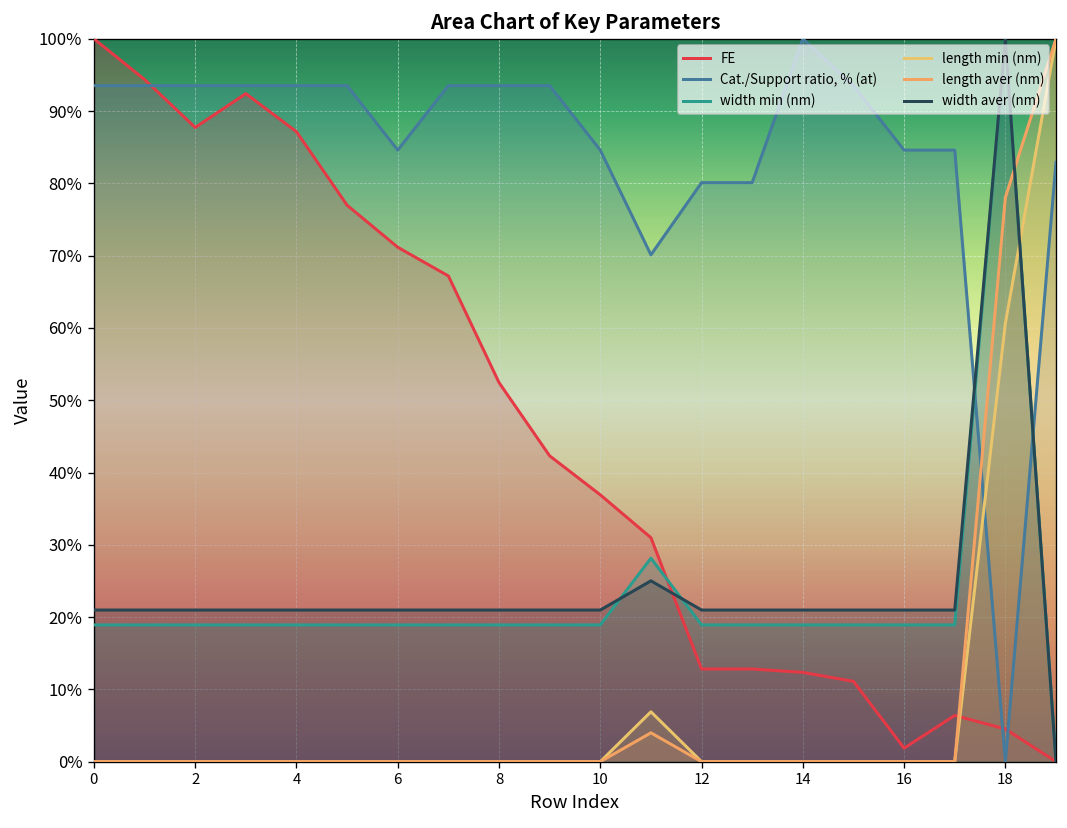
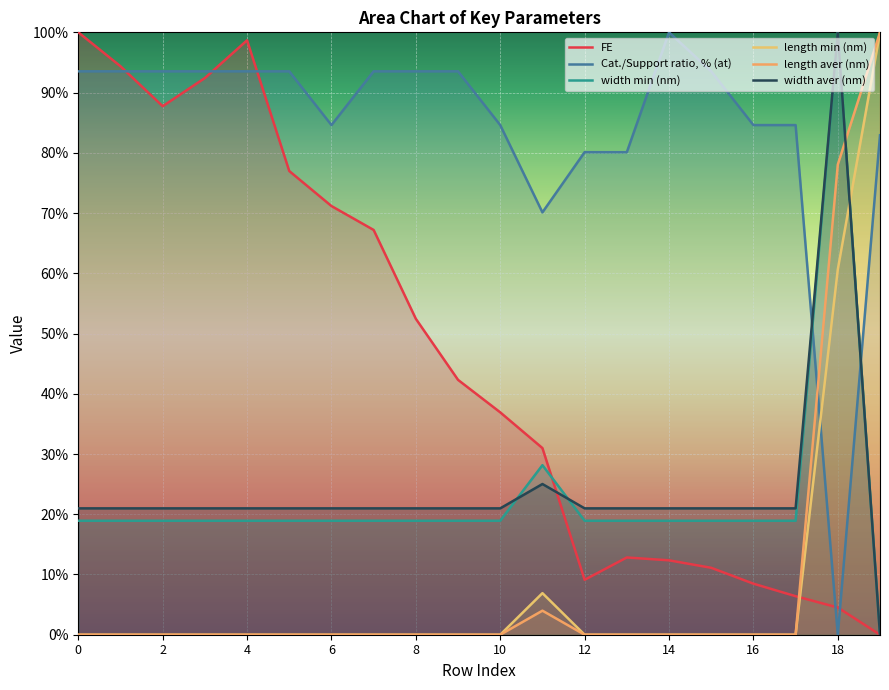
FE, 4: 87% -> 99%
FE, 12: 13% -> 9%
FE, 16: 2% -> 8%
